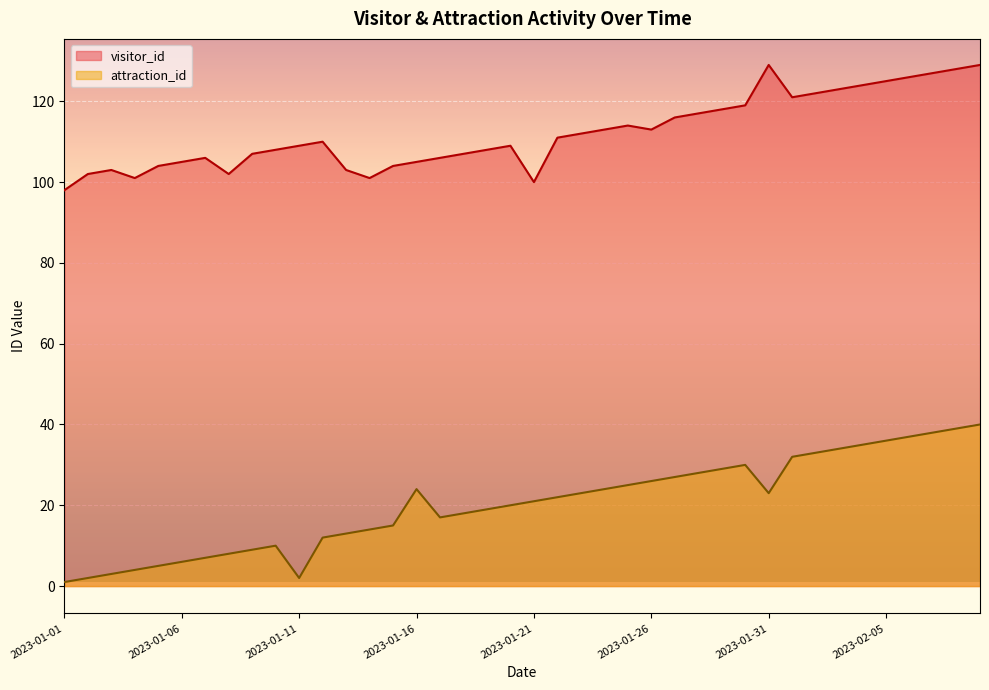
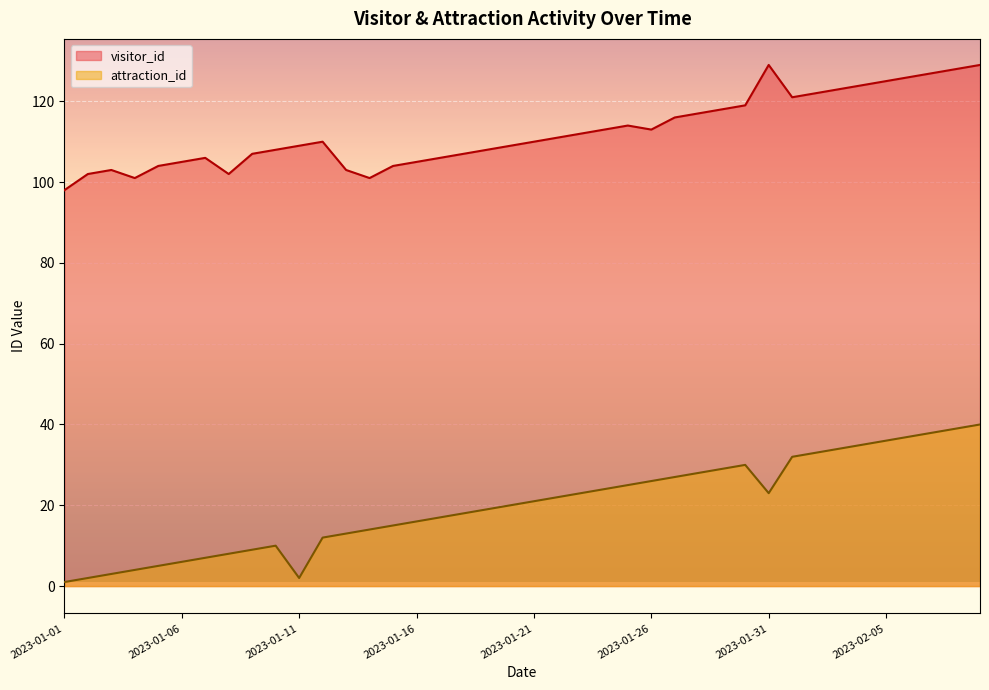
attraction_id, 2023-01-16: 24 -> 16
visitor_id, 2023-01-21: 100 -> 110
